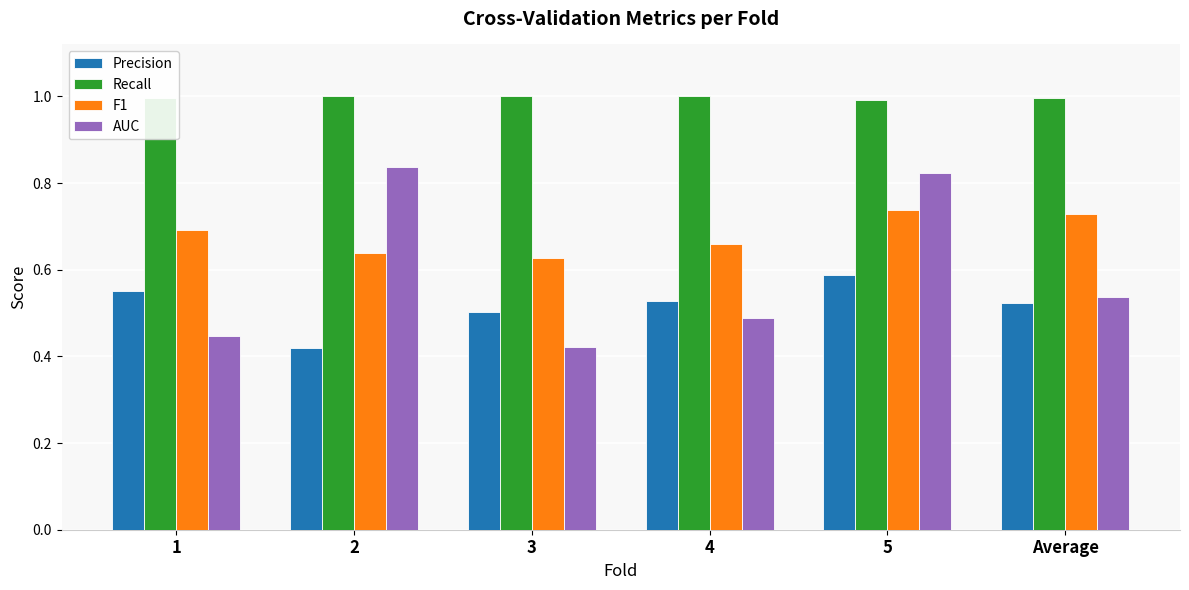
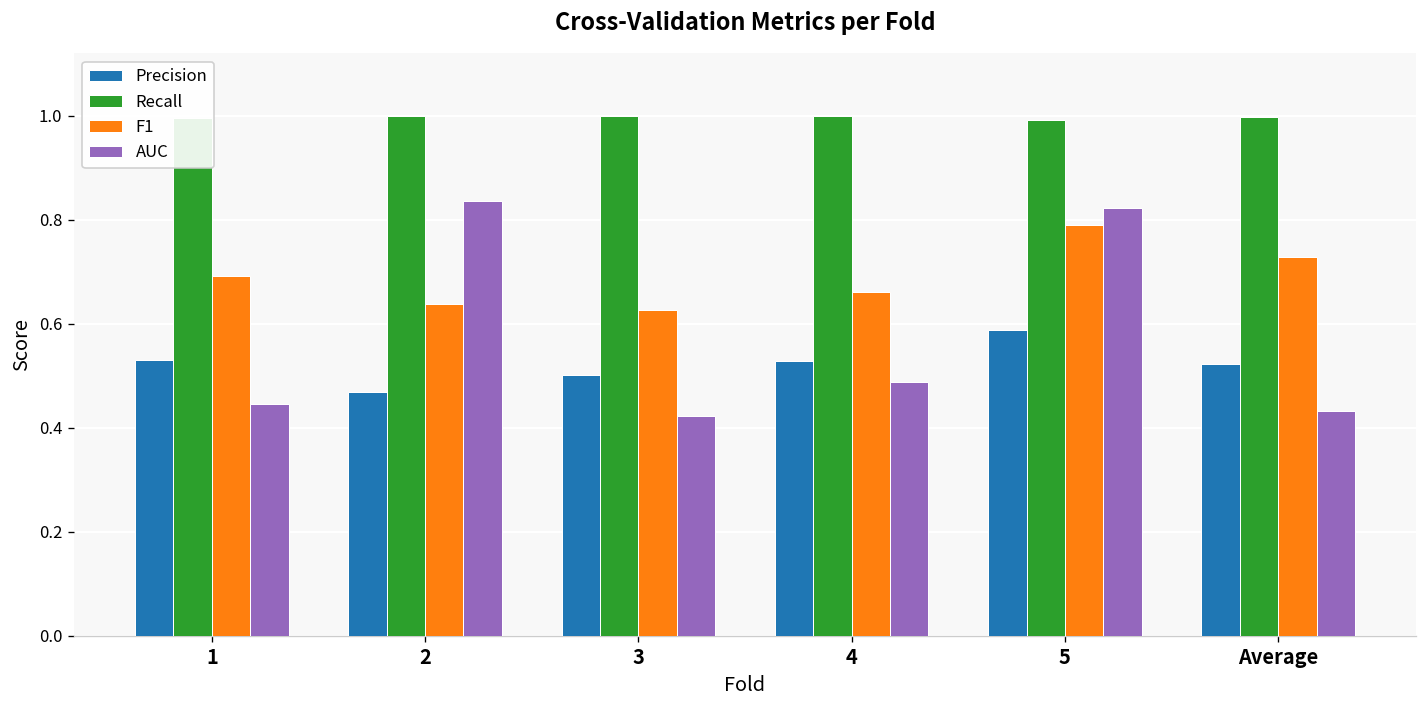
Precision, 1: 0.55 -> 0.53
Precision, 2: 0.42 -> 0.47
F1, 5: 0.74 -> 0.79
AUC, Average: 0.54 -> 0.43
